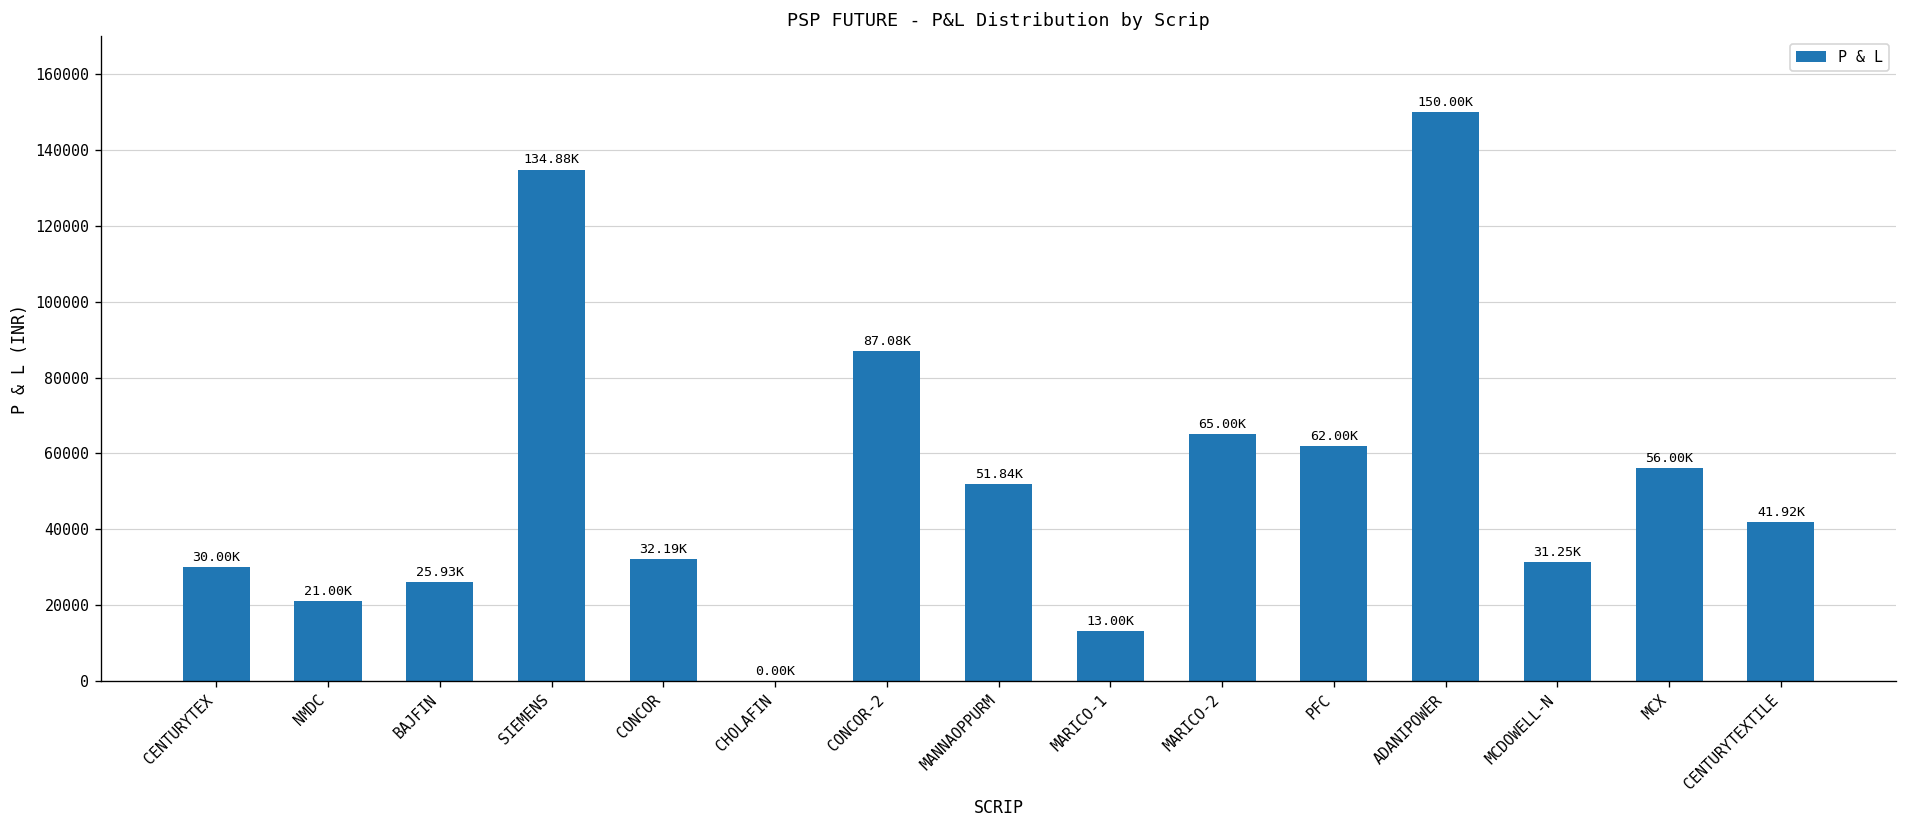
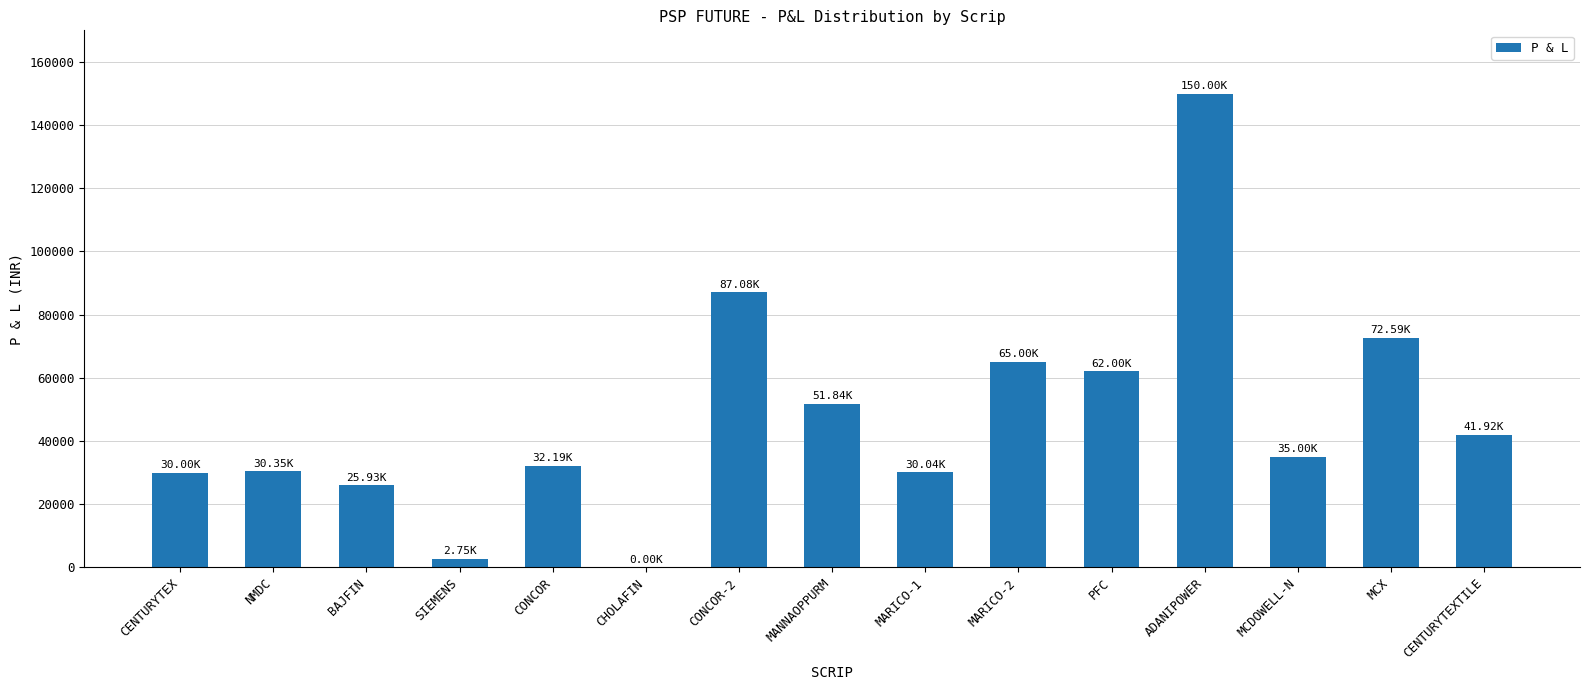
NMDC: 21.00K -> 30.35K
SIEMENS: 134.88K -> 2.75K
MARICO-1: 13.00K -> 30.04K
MCDOWELL-N: 31.25K -> 35.00K
MCX: 56.00K -> 72.59K
